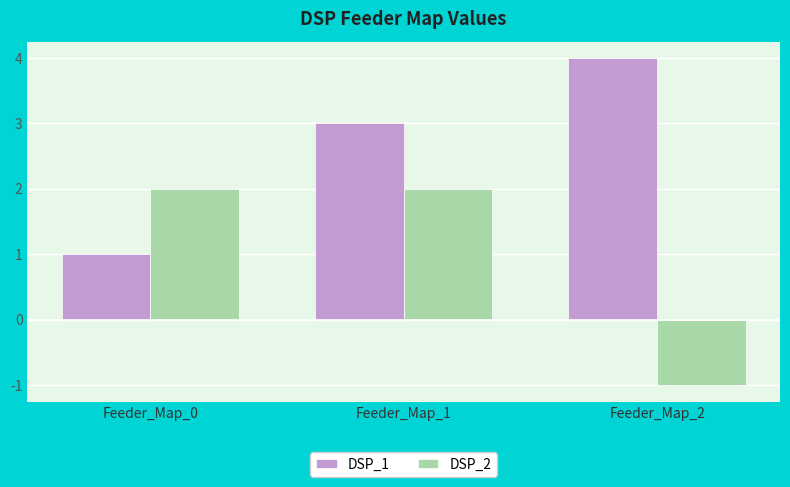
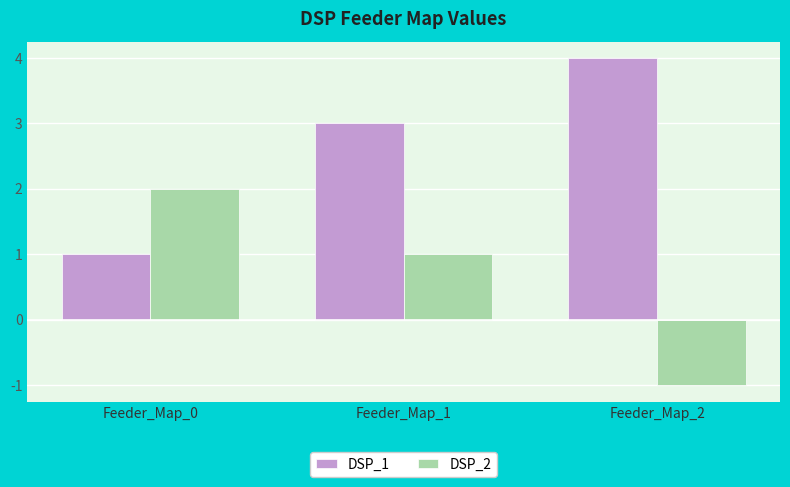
DSP_2, Feeder_Map_1: 2 -> 1
